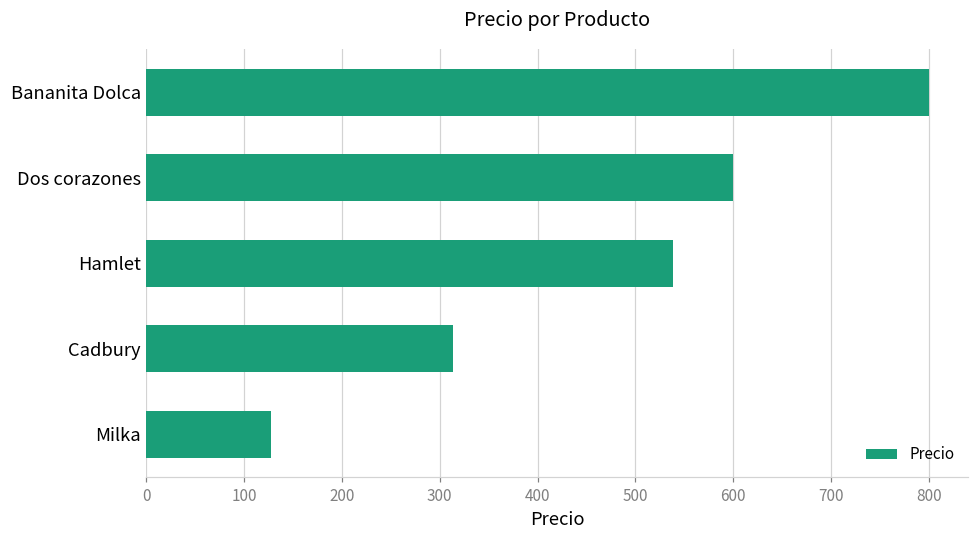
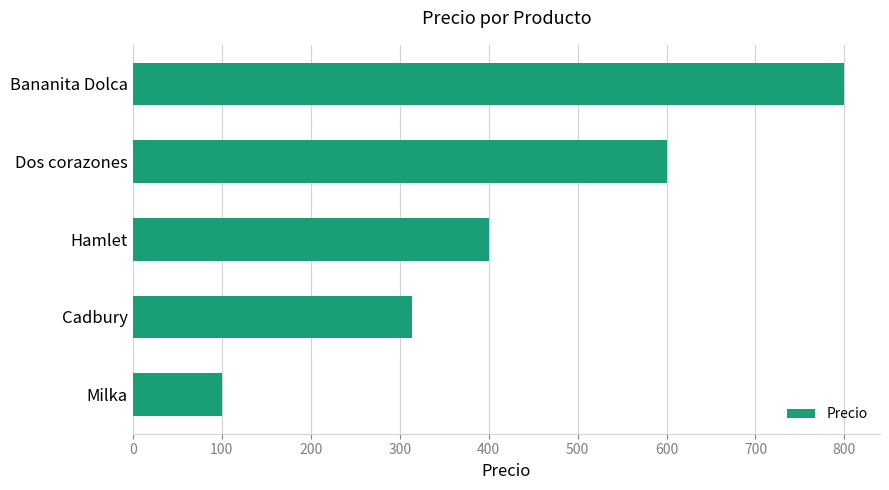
Hamlet: 540 -> 400
Milka: 130 -> 100
